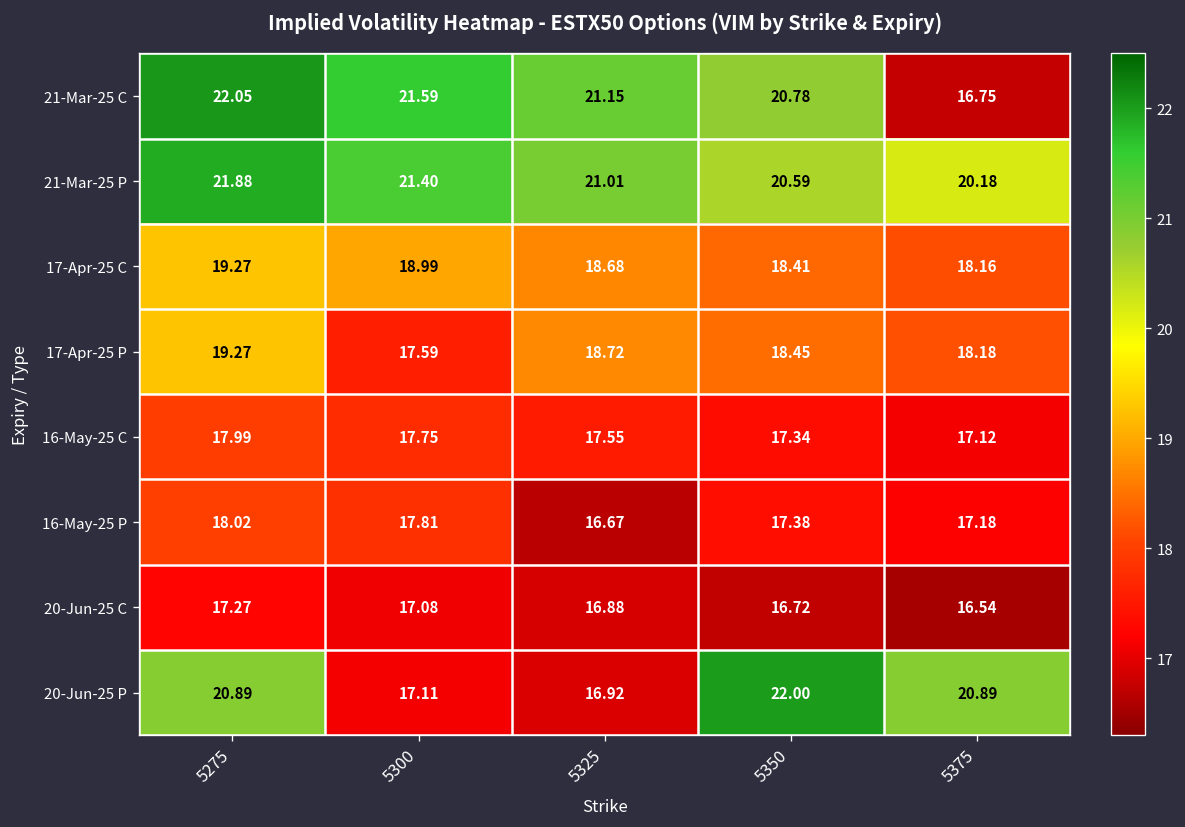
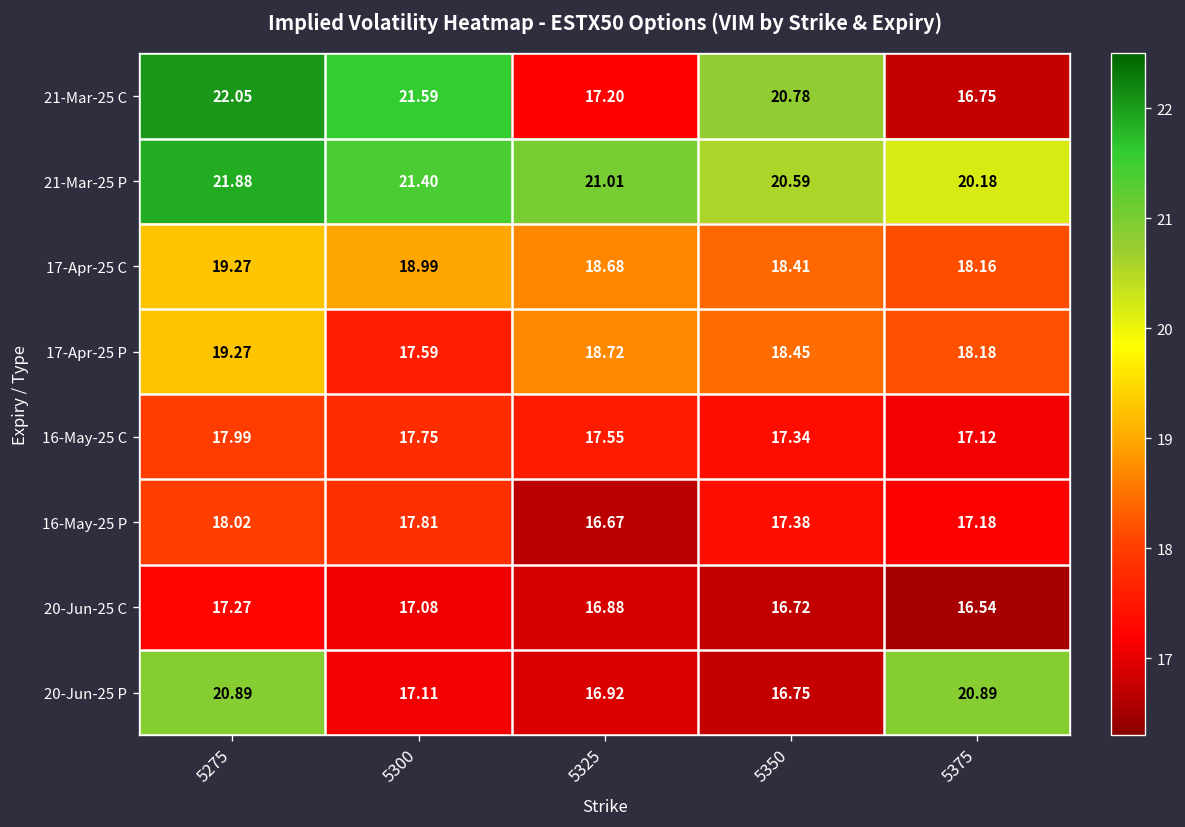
21-Mar-25 C, 5325: 21.15 -> 17.20
20-Jun-25 P, 5350: 22.00 -> 16.75
